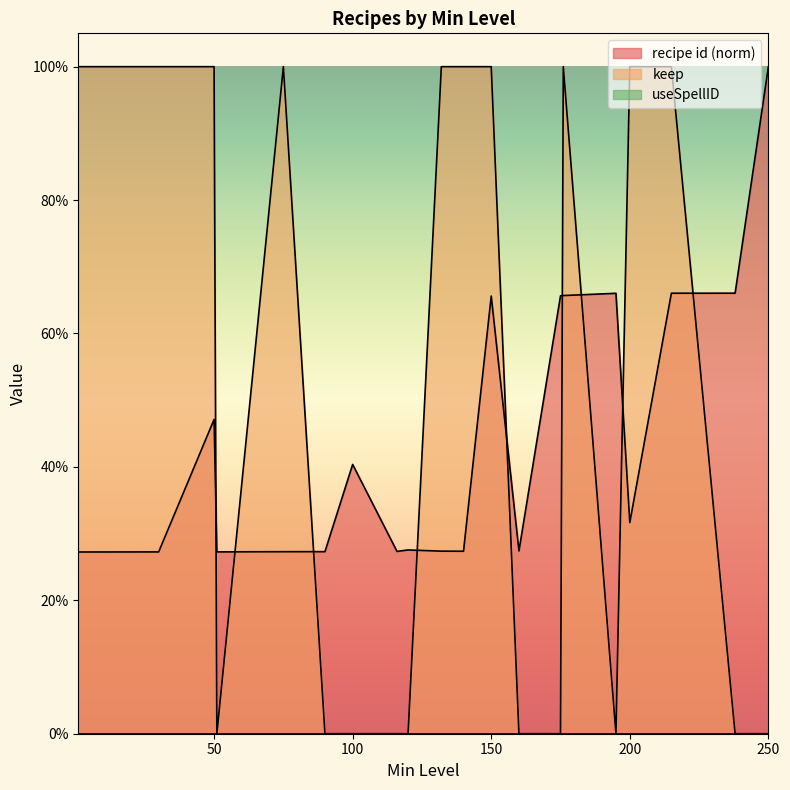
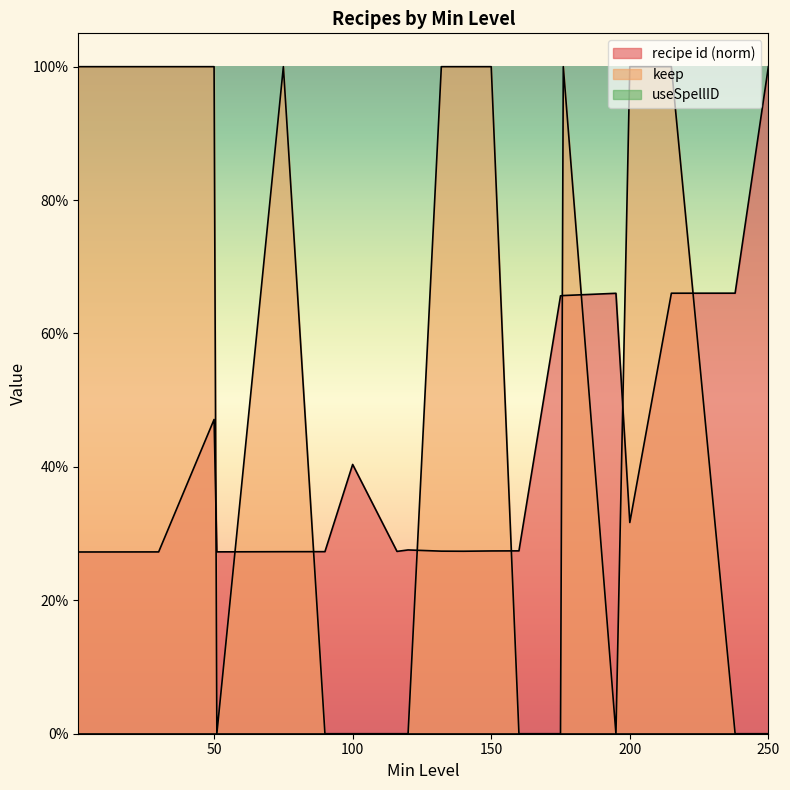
recipe id (norm), 150: 66% -> 27%
